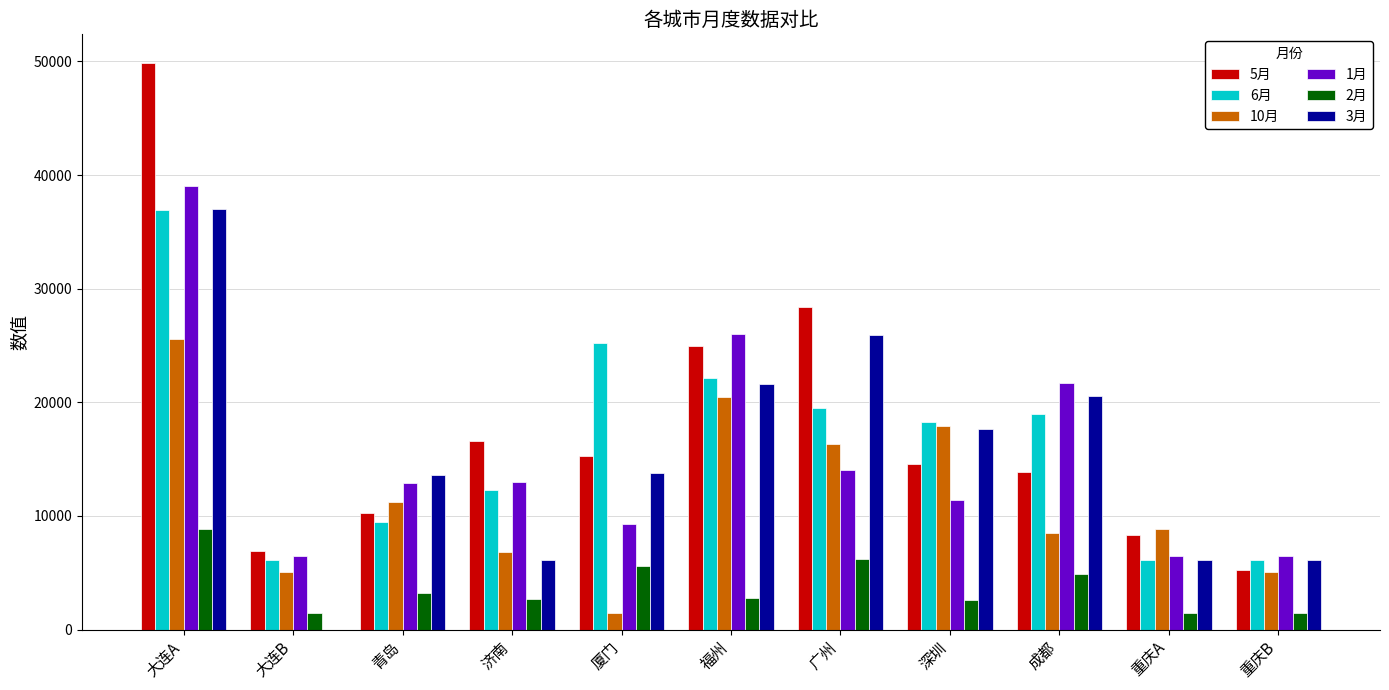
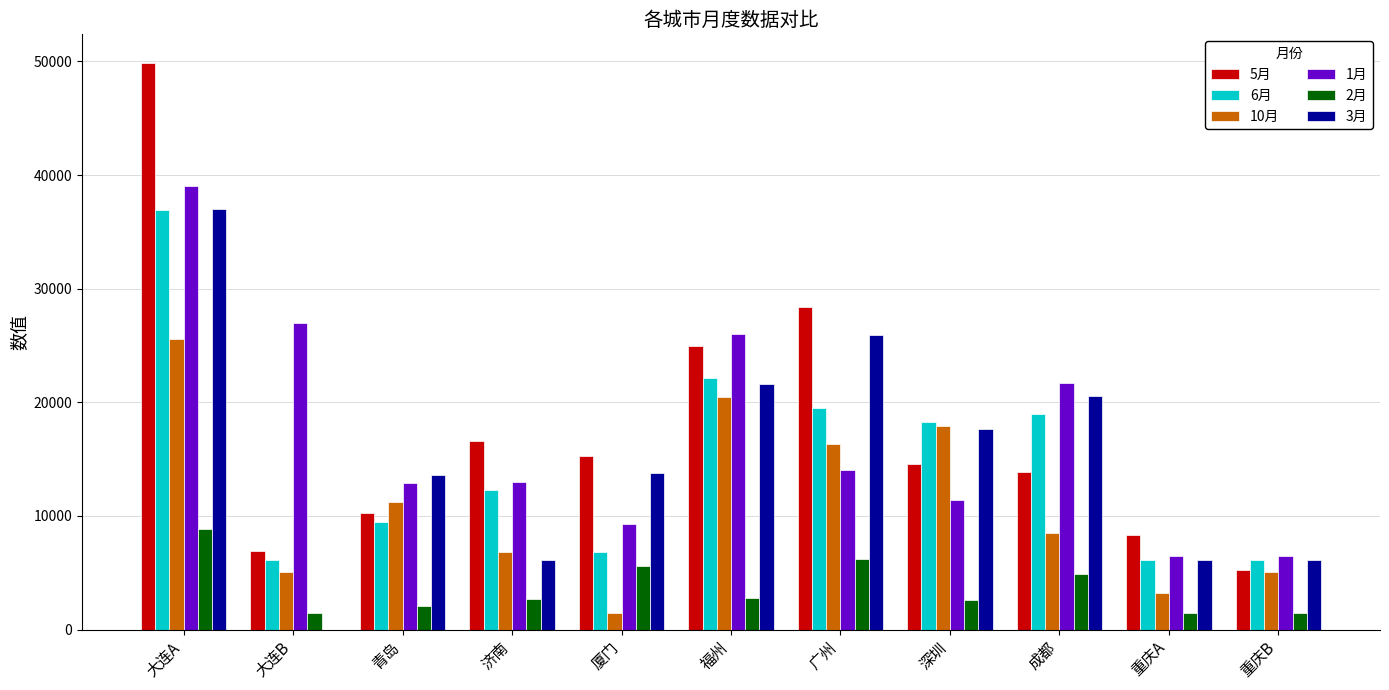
1月, 大连B: 6500 -> 26900
2月, 青岛: 3200 -> 2100
6月, 厦门: 25200 -> 6900
10月, 重庆A: 8900 -> 3200
